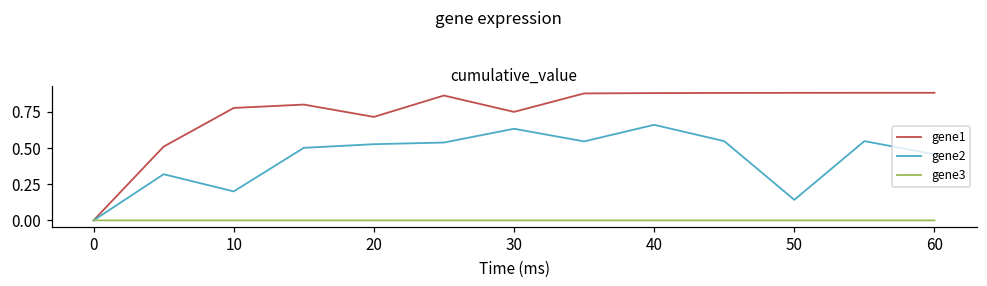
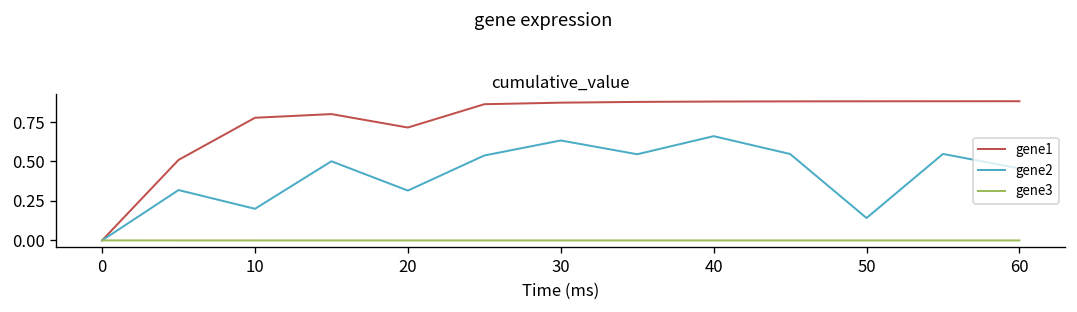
gene2, 20: 0.53 -> 0.32
gene1, 30: 0.75 -> 0.87
